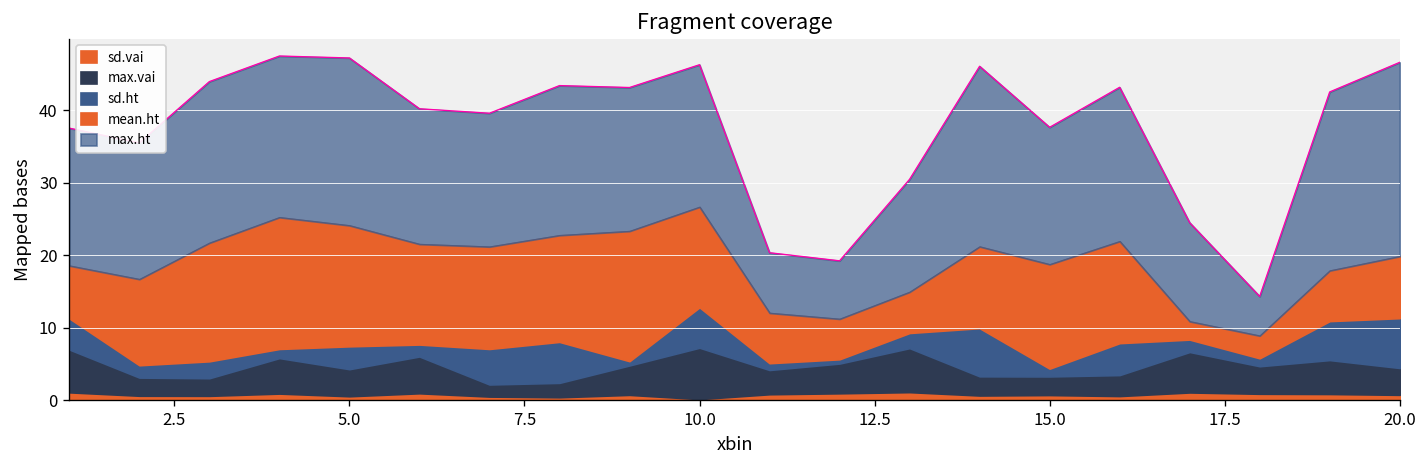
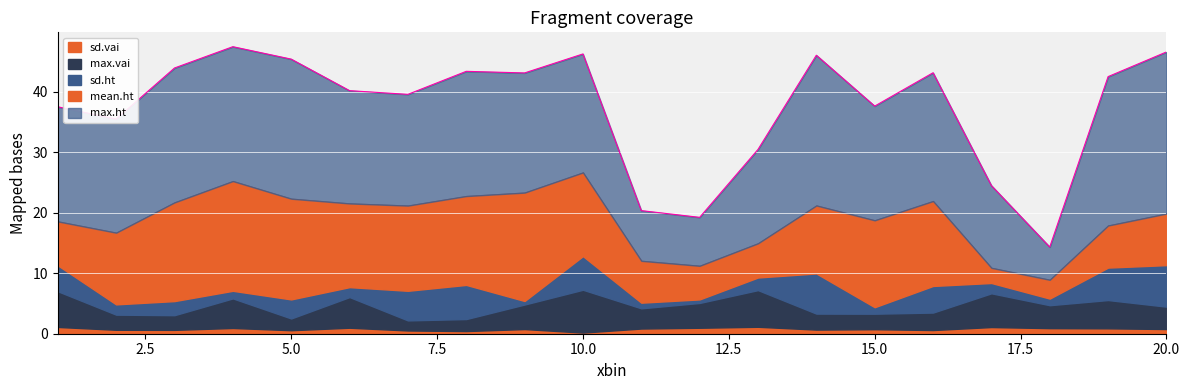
max.vai, 5.0: 4 -> 2
